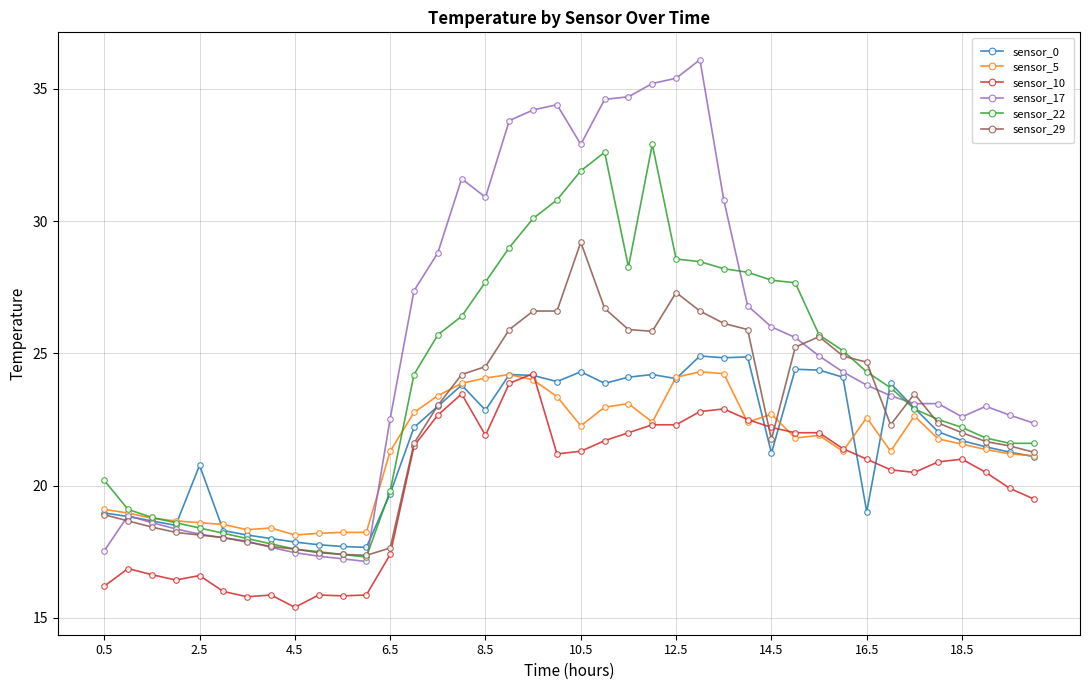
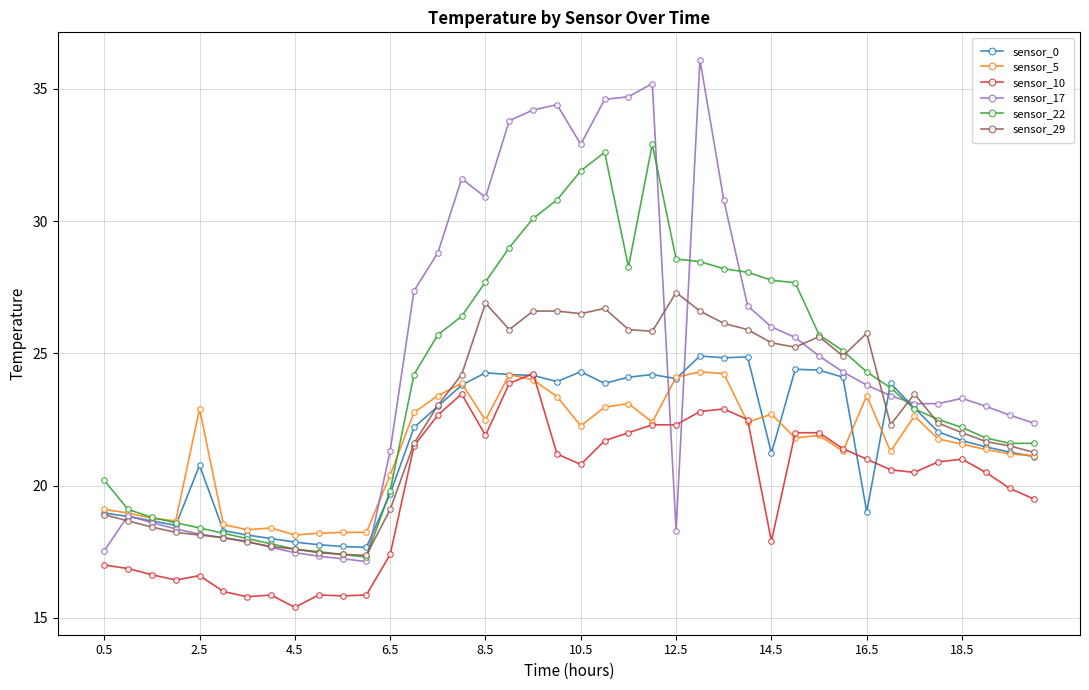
sensor_10, 0.5: 16.2 -> 17.0
sensor_5, 2.5: 18.6 -> 22.9
sensor_5, 6.5: 21.3 -> 20.4
sensor_17, 6.5: 22.5 -> 21.3
sensor_29, 6.5: 17.6 -> 19.1
sensor_0, 8.5: 22.9 -> 24.3
sensor_5, 8.5: 24.1 -> 22.5
sensor_29, 8.5: 24.5 -> 26.9
sensor_10, 10.5: 21.3 -> 20.8
sensor_29, 10.5: 29.2 -> 26.5
sensor_17, 12.5: 35.4 -> 18.3
sensor_10, 14.5: 22.2 -> 17.9
sensor_29, 14.5: 21.7 -> 25.4
sensor_5, 16.5: 22.6 -> 23.4
sensor_29, 16.5: 24.7 -> 25.8
sensor_17, 18.5: 22.6 -> 23.3
